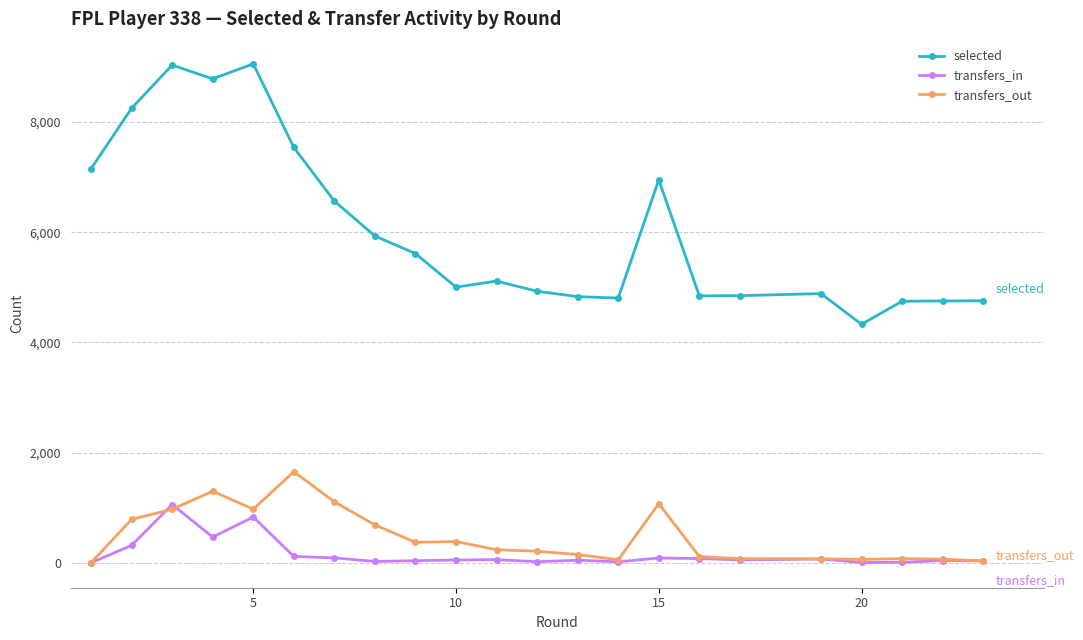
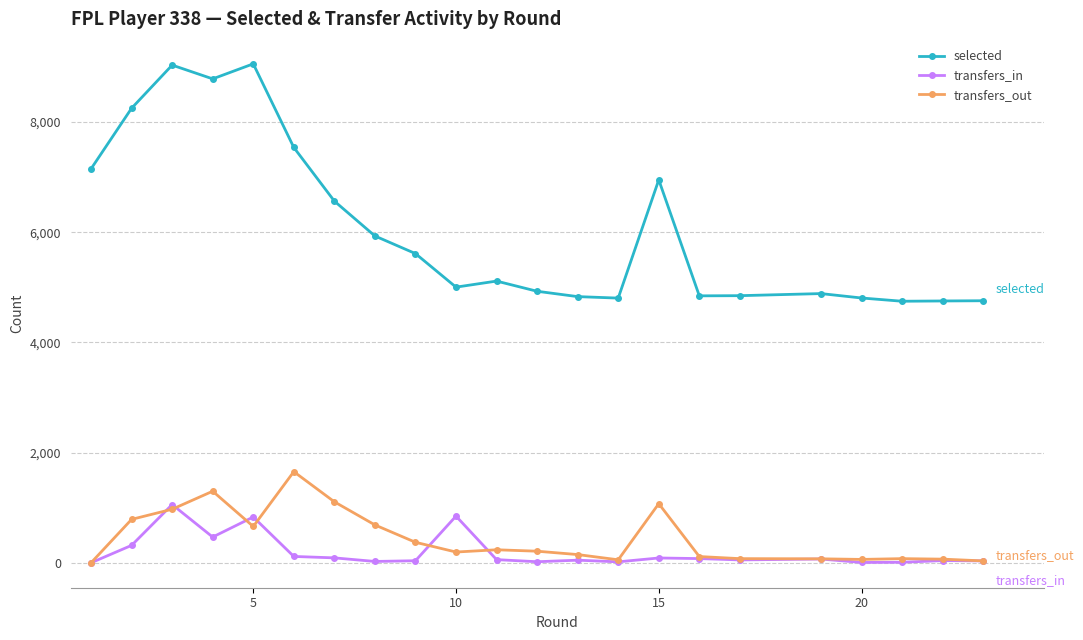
transfers_out, 5: 1,000 -> 700
transfers_in, 10: 100 -> 800
transfers_out, 10: 400 -> 200
selected, 20: 4,300 -> 4,800
